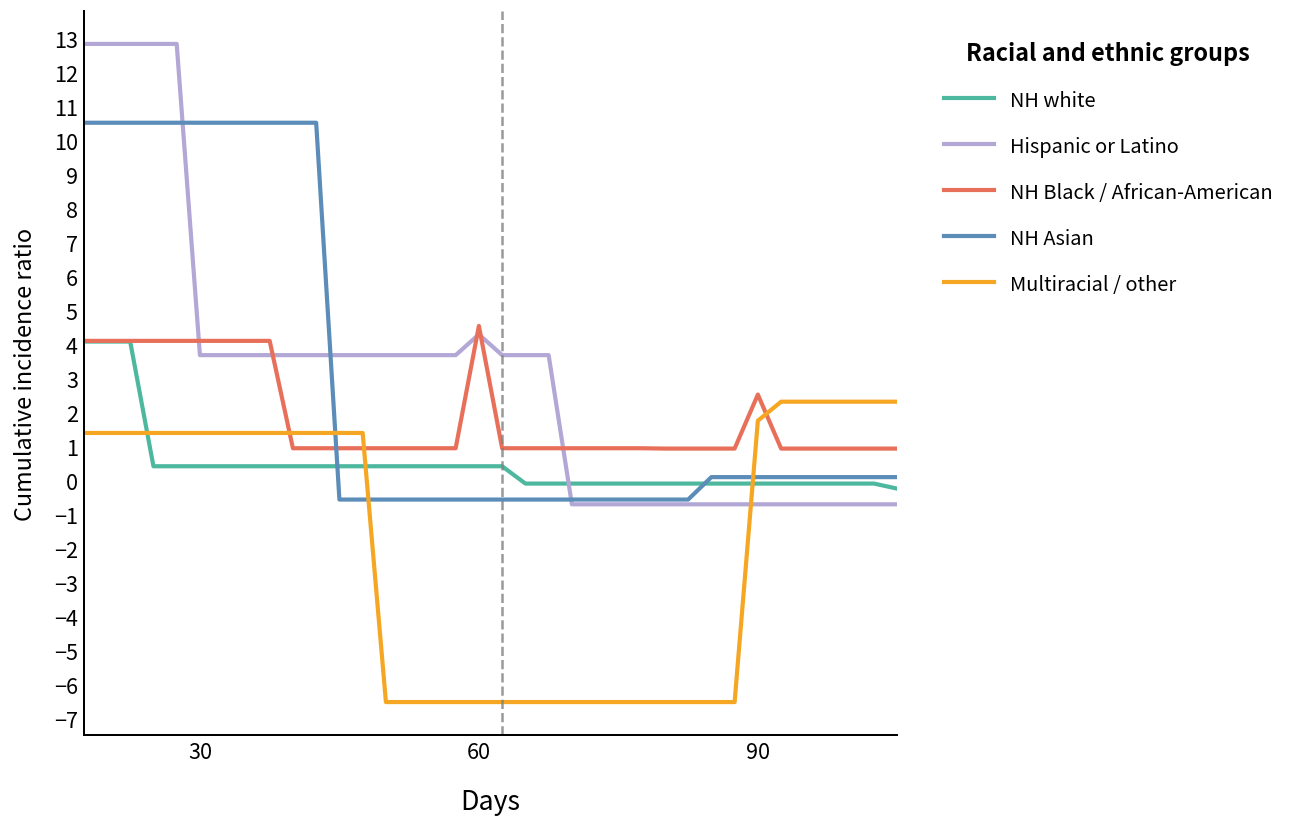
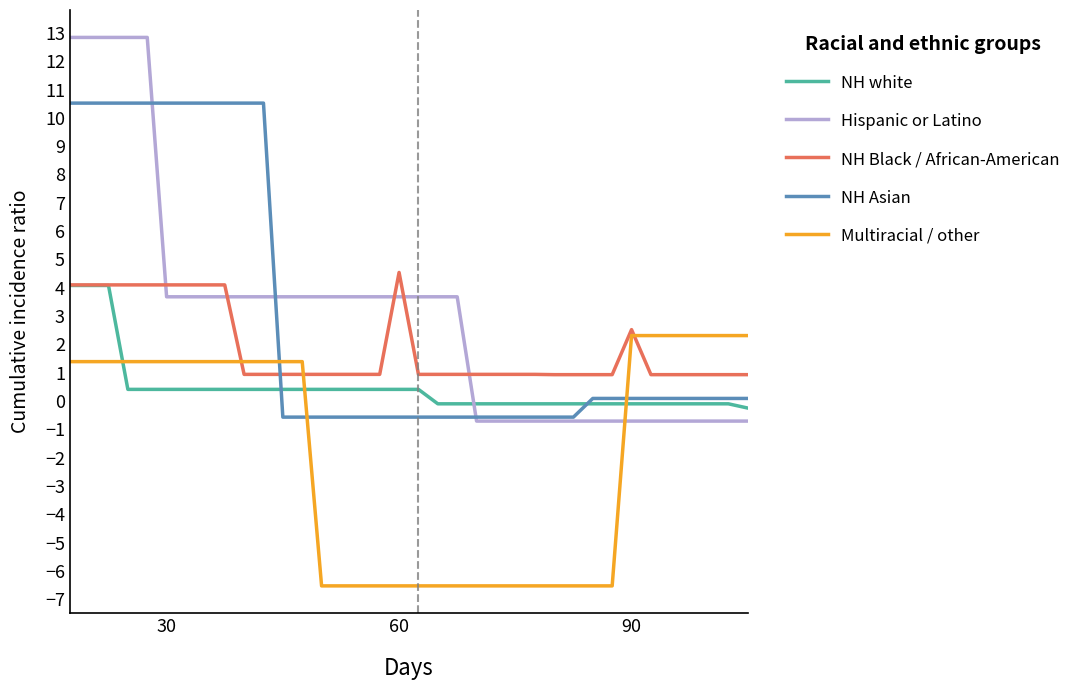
Hispanic or Latino, 60: 4.3 -> 3.7
Multiracial / other, 90: 1.8 -> 2.3
